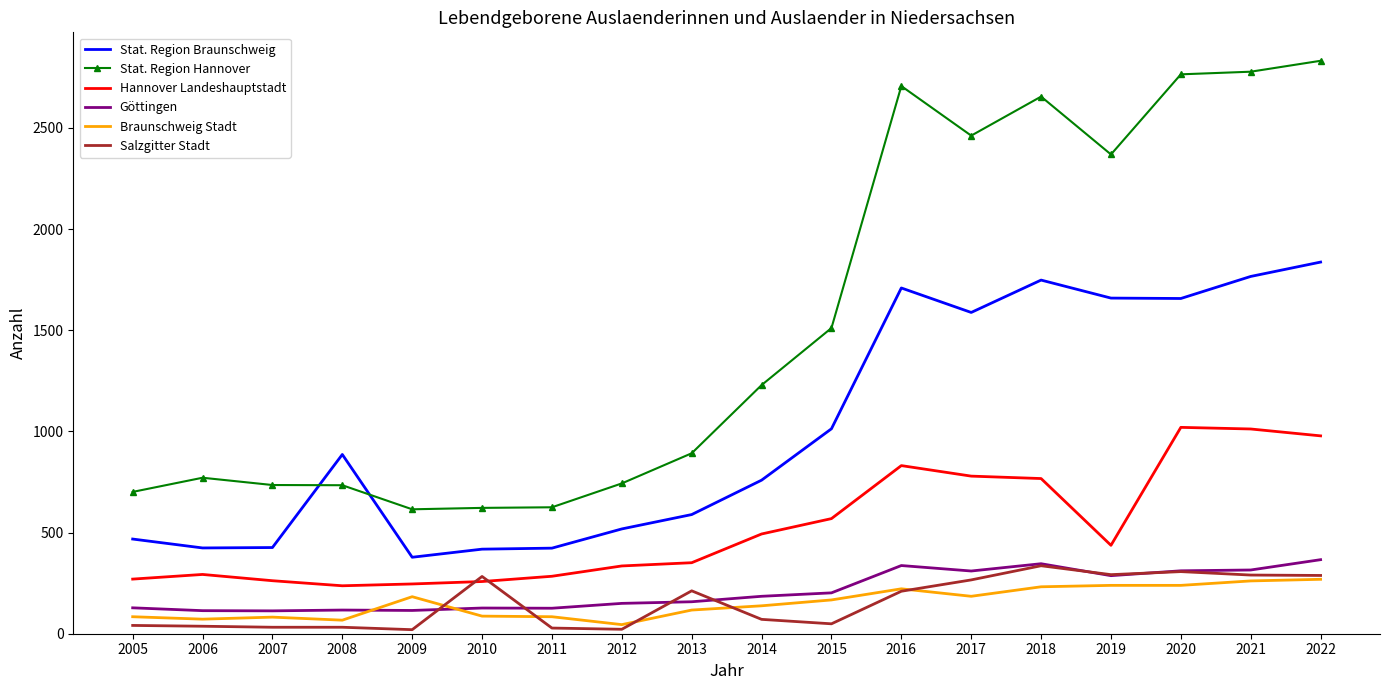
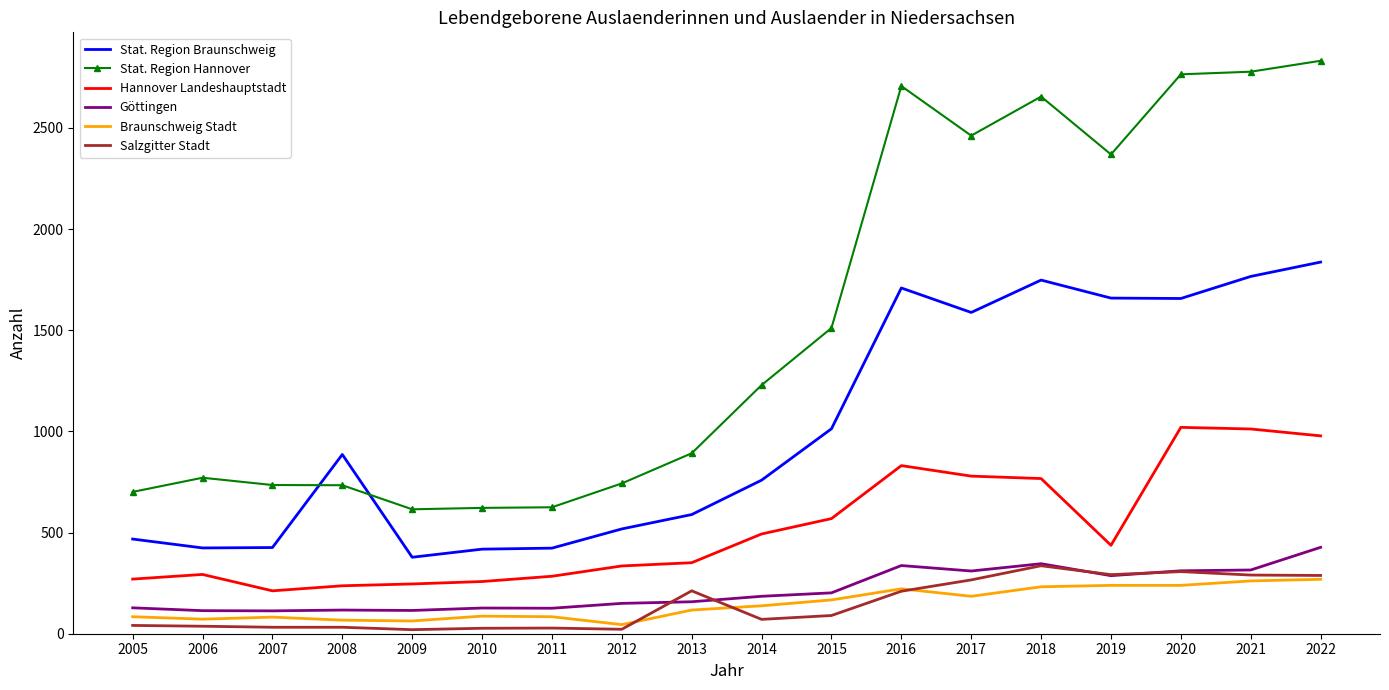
Hannover Landeshauptstadt, 2007: 260 -> 210
Braunschweig Stadt, 2009: 180 -> 60
Salzgitter Stadt, 2010: 280 -> 30
Salzgitter Stadt, 2015: 50 -> 90
Göttingen, 2022: 370 -> 430
